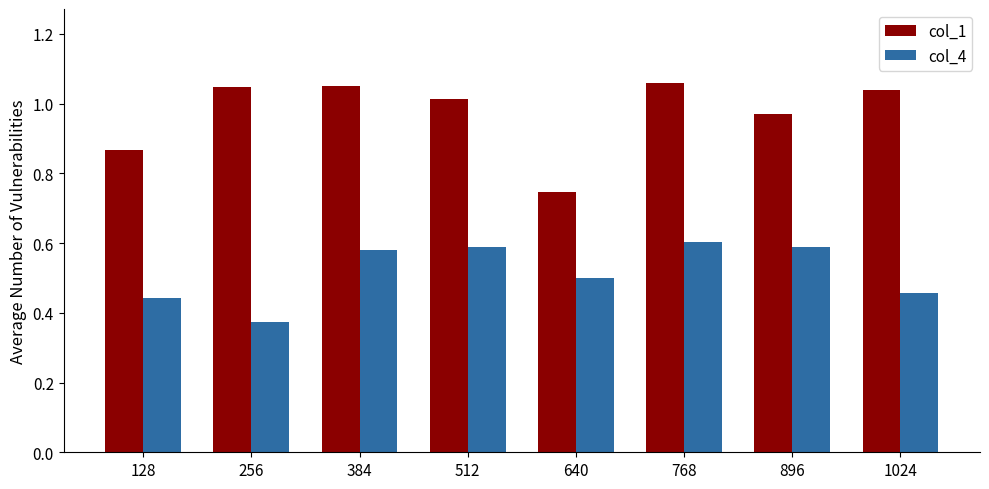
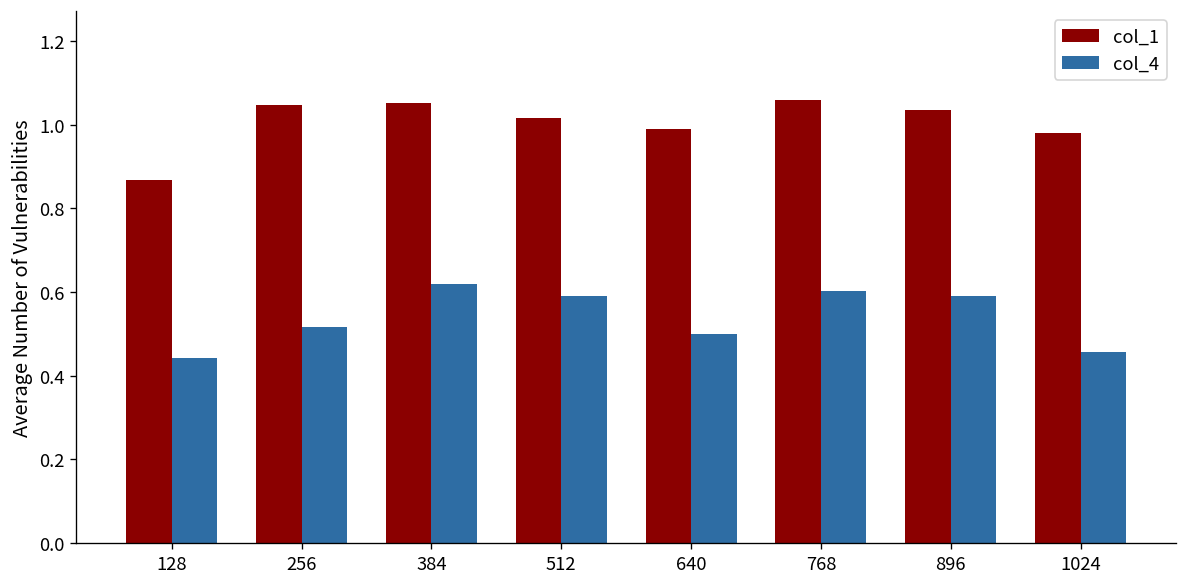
col_4, 256: 0.37 -> 0.52
col_4, 384: 0.58 -> 0.62
col_1, 640: 0.75 -> 0.99
col_1, 896: 0.97 -> 1.03
col_1, 1024: 1.04 -> 0.98
